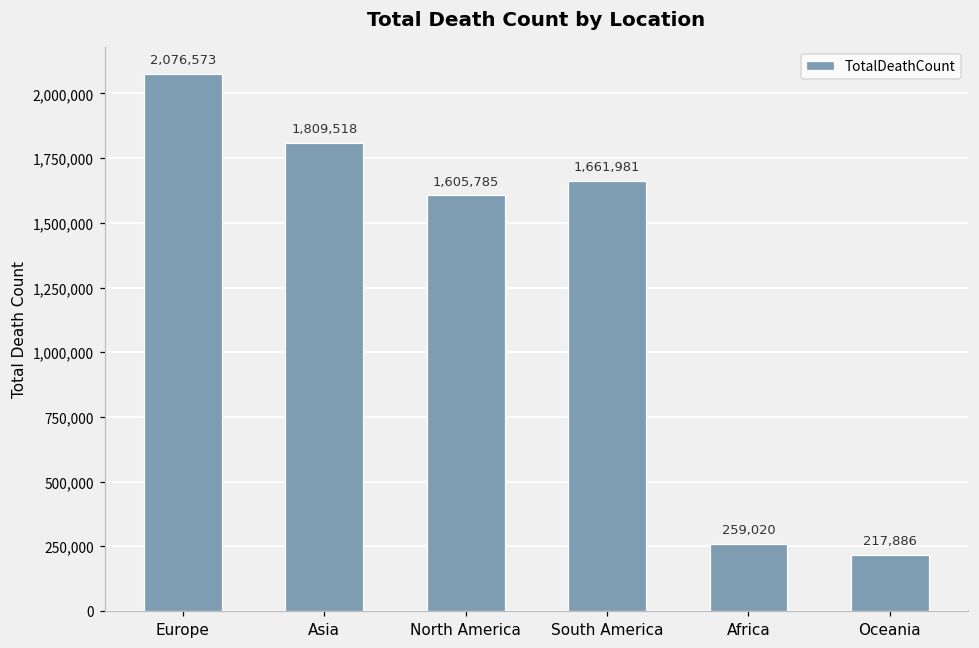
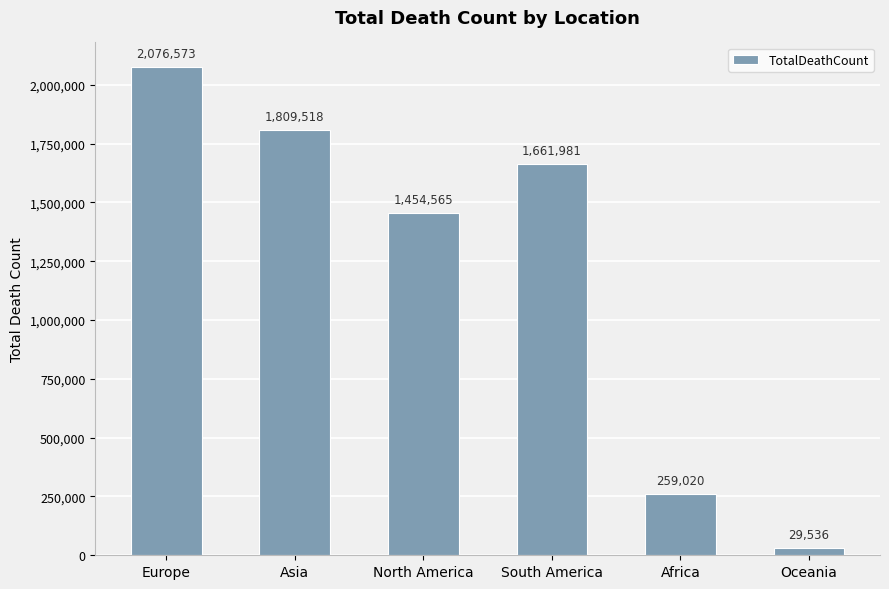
North America: 1,605,785 -> 1,454,565
Oceania: 217,886 -> 29,536
